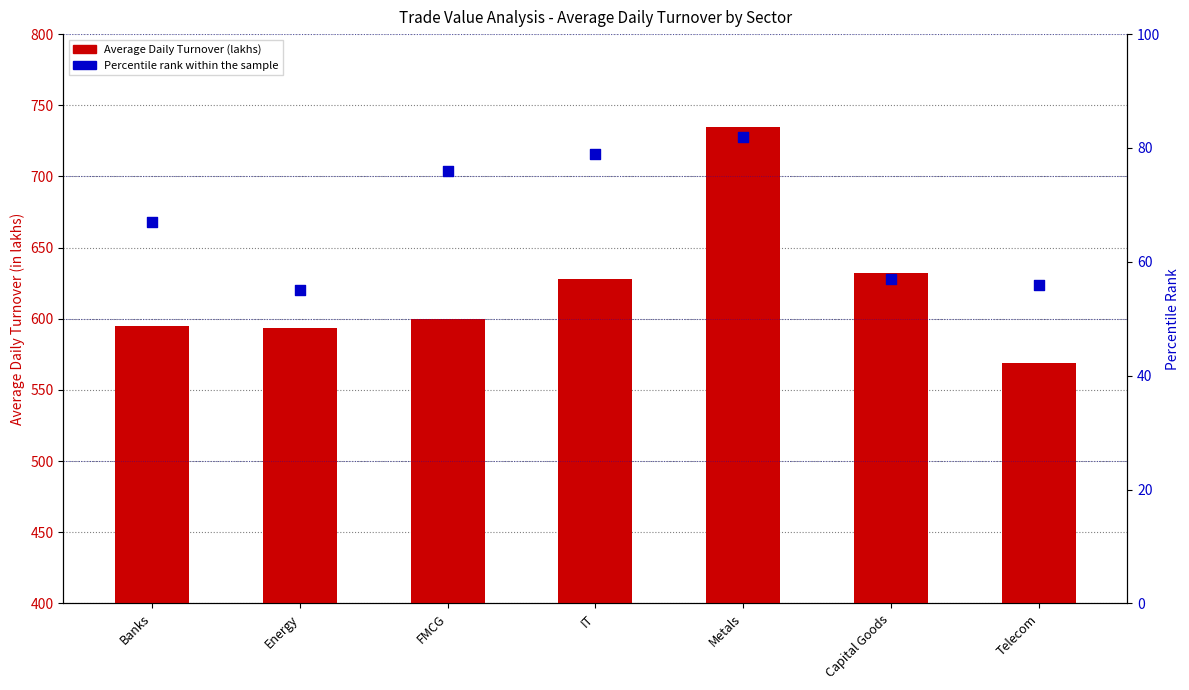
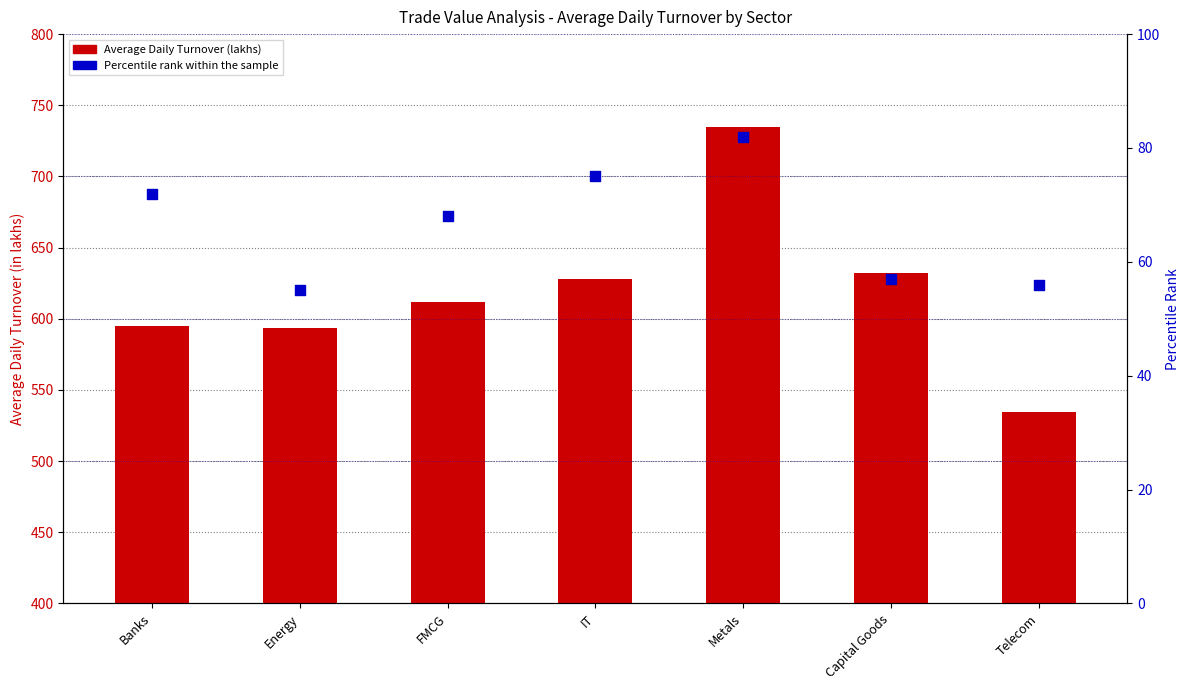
Average Daily Turnover (lakhs), FMCG: 600 -> 612
Average Daily Turnover (lakhs), Telecom: 569 -> 534
Percentile rank within the sample, Banks: 67 -> 72
Percentile rank within the sample, FMCG: 76 -> 68
Percentile rank within the sample, IT: 79 -> 75
